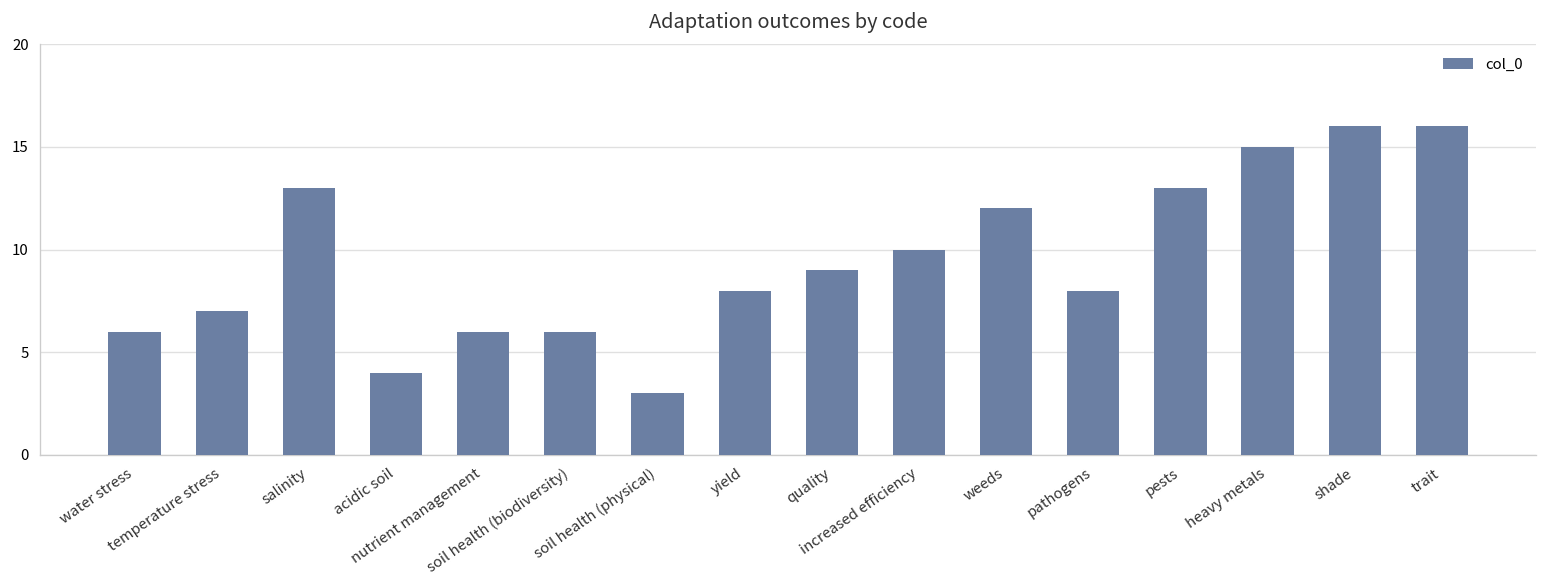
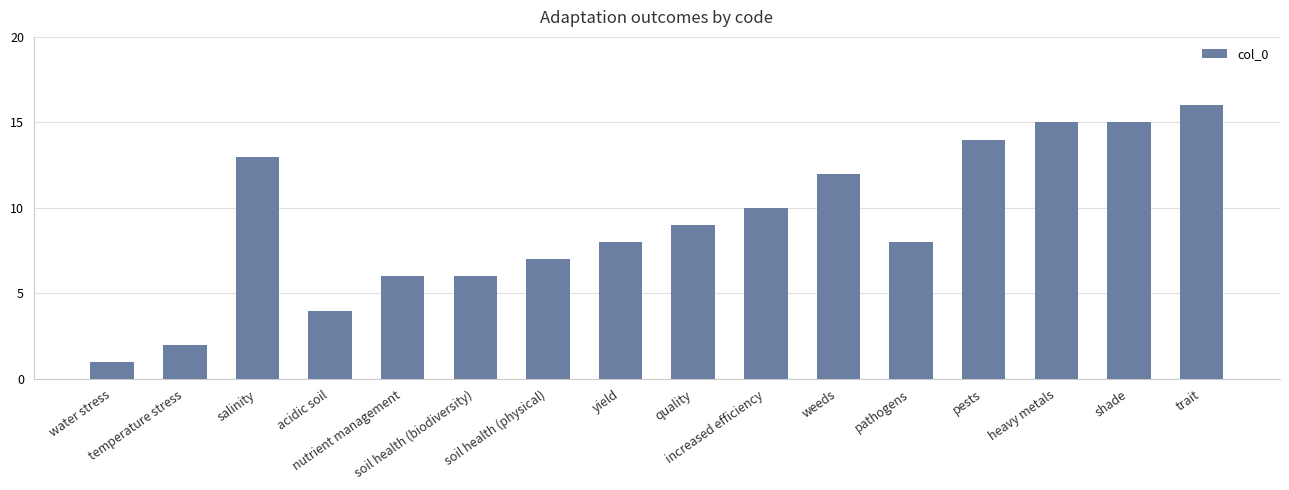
water stress: 6 -> 1
temperature stress: 7 -> 2
soil health (physical): 3 -> 7
pests: 13 -> 14
shade: 16 -> 15
